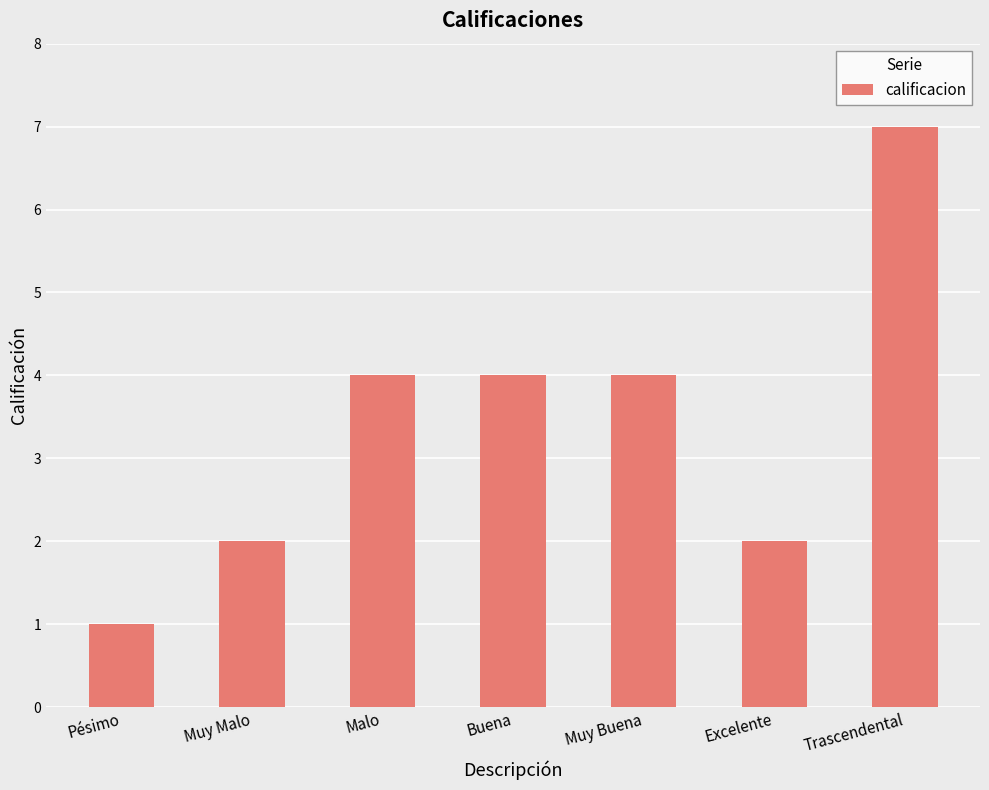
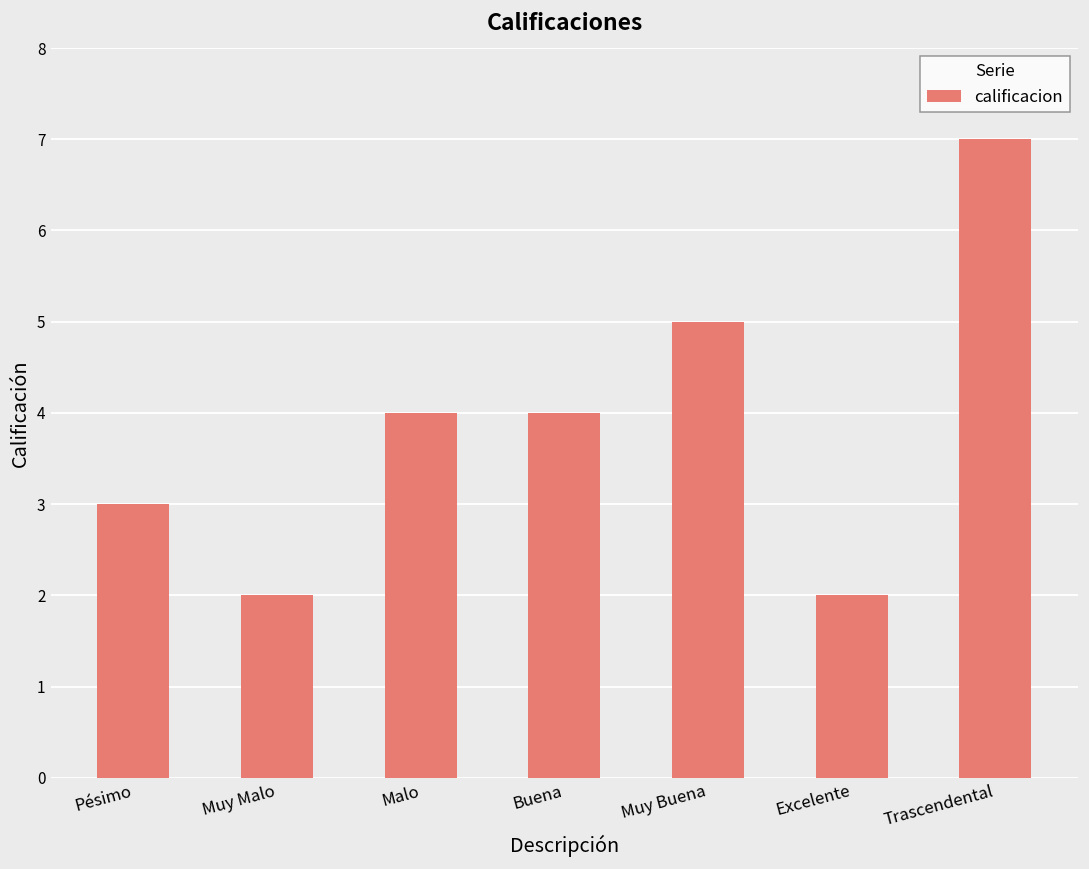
Pésimo: 1 -> 3
Muy Buena: 4 -> 5
